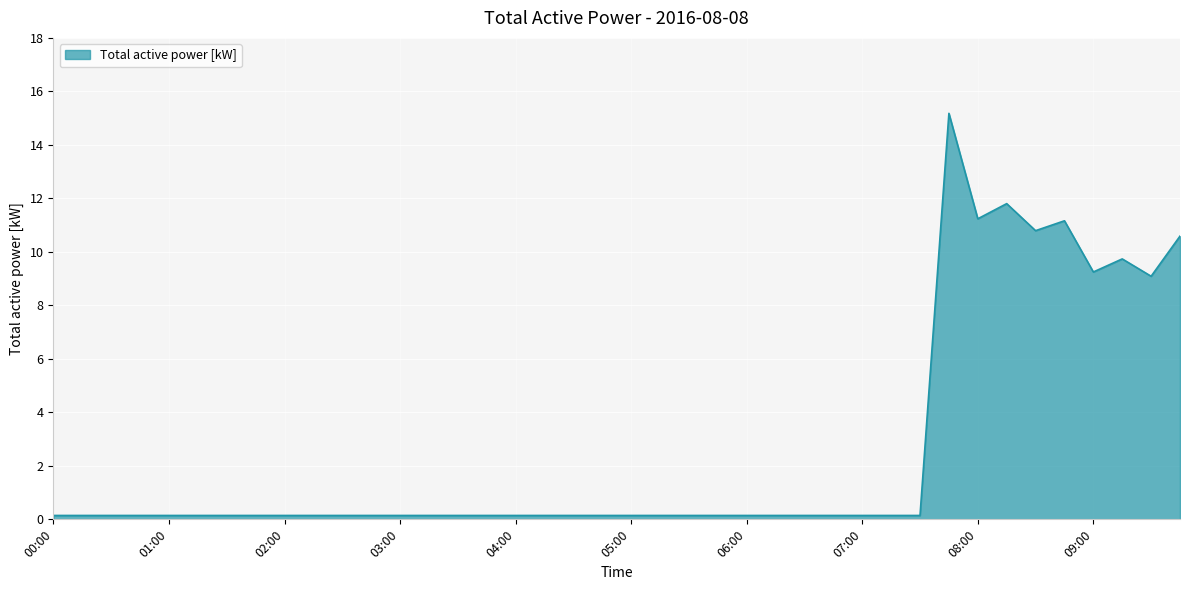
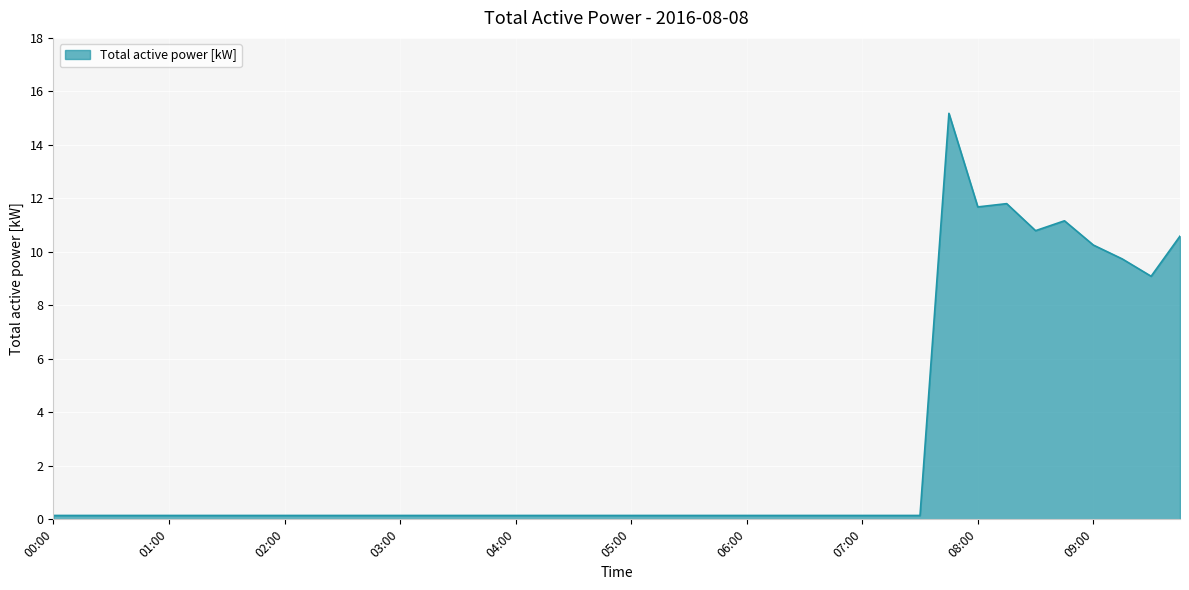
08:00: 11.2 -> 11.7
09:00: 9.2 -> 10.3
